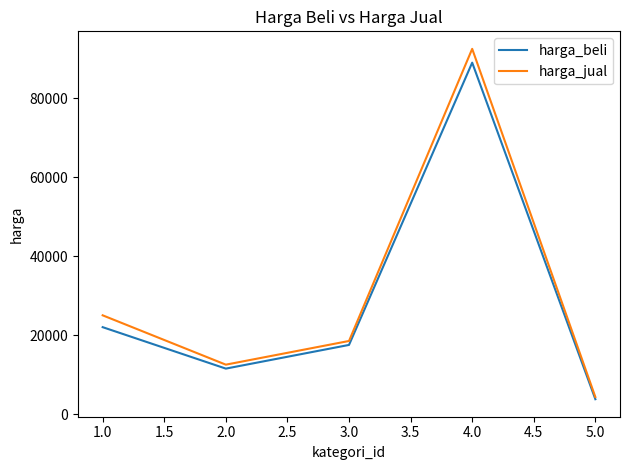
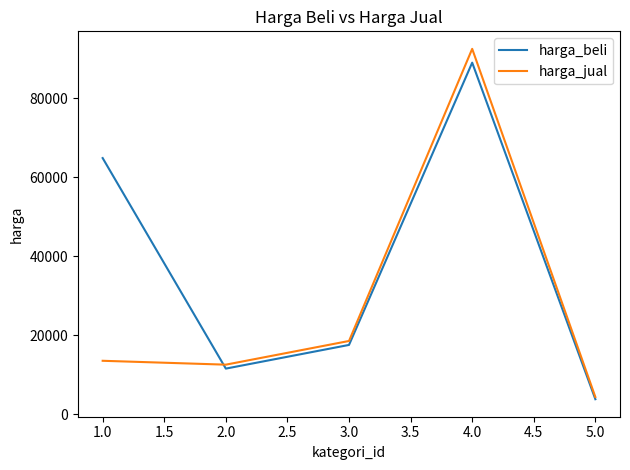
harga_beli, 1.0: 22000 -> 65000
harga_jual, 1.0: 25000 -> 13000
